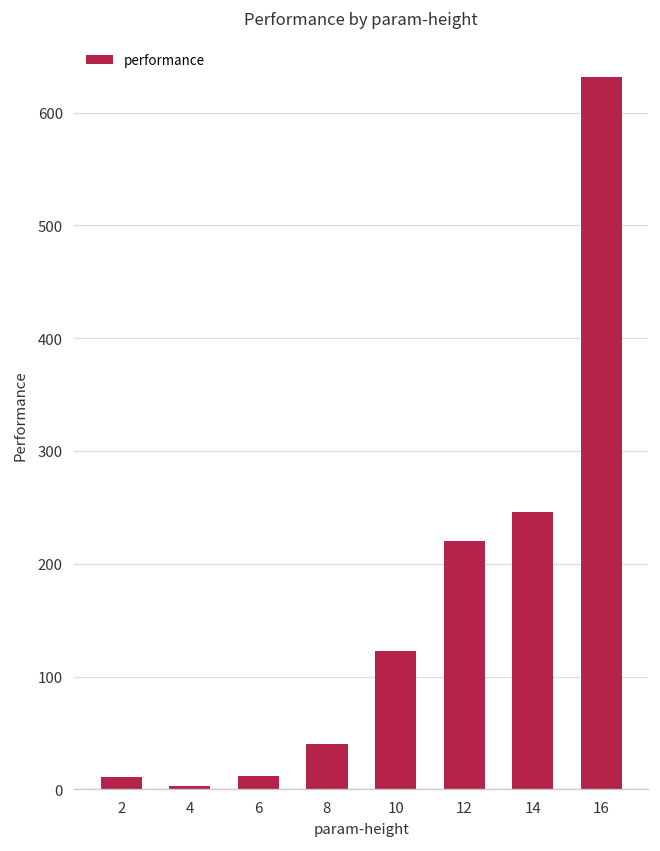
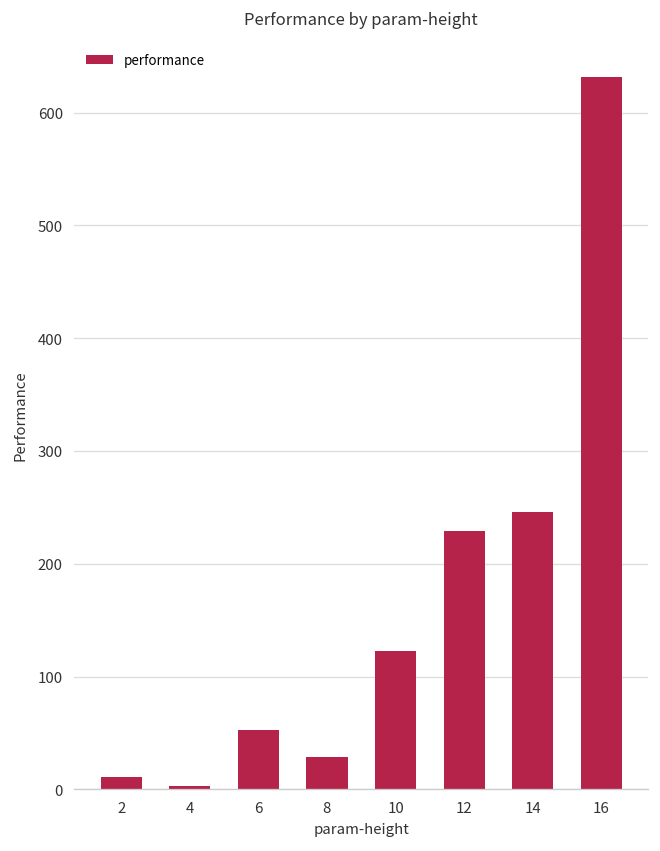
6: 10 -> 50
8: 40 -> 30
12: 220 -> 230
